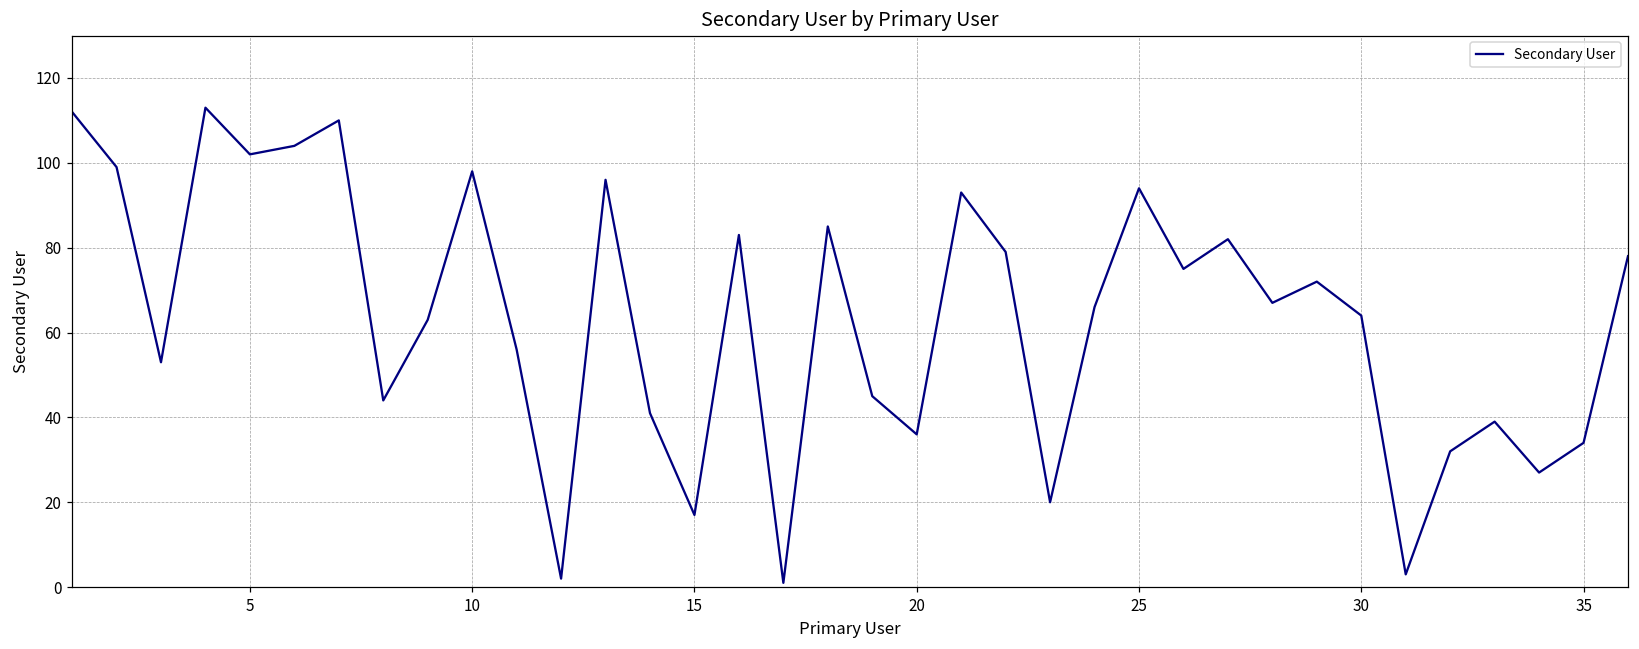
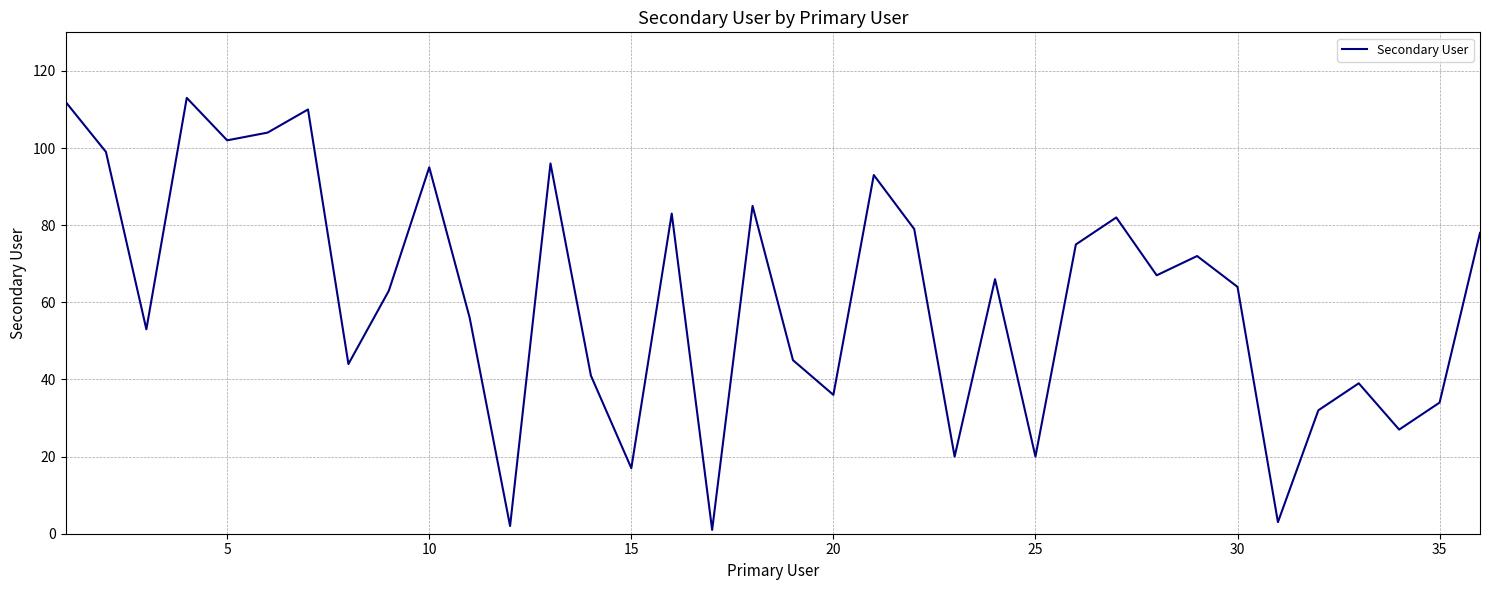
10: 98 -> 95
25: 94 -> 20
